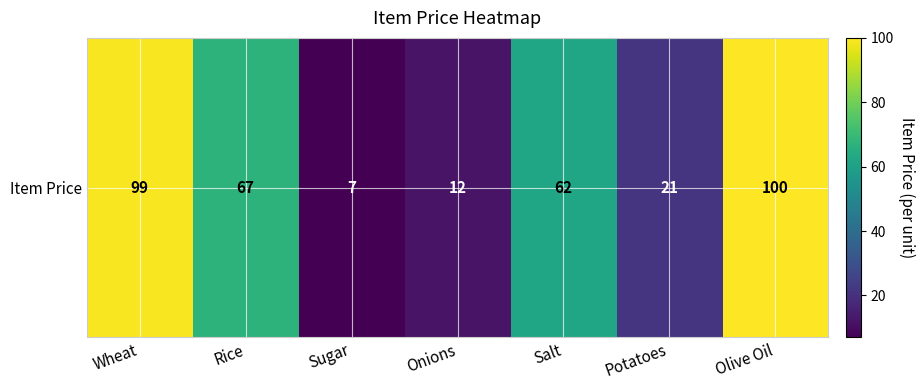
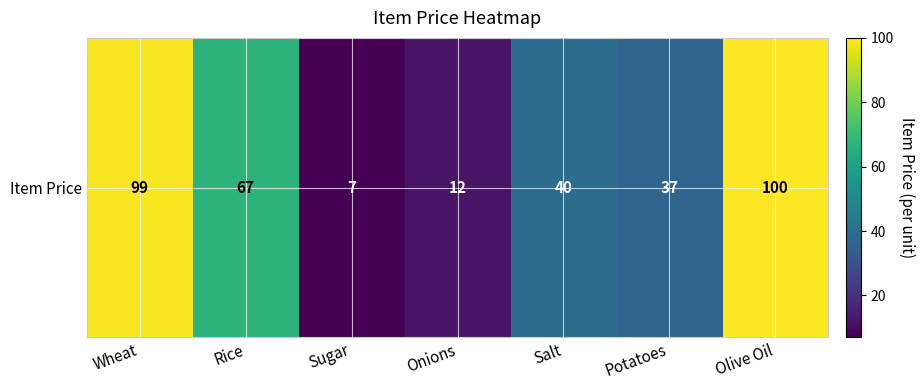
Item Price, Salt: 62 -> 40
Item Price, Potatoes: 21 -> 37
